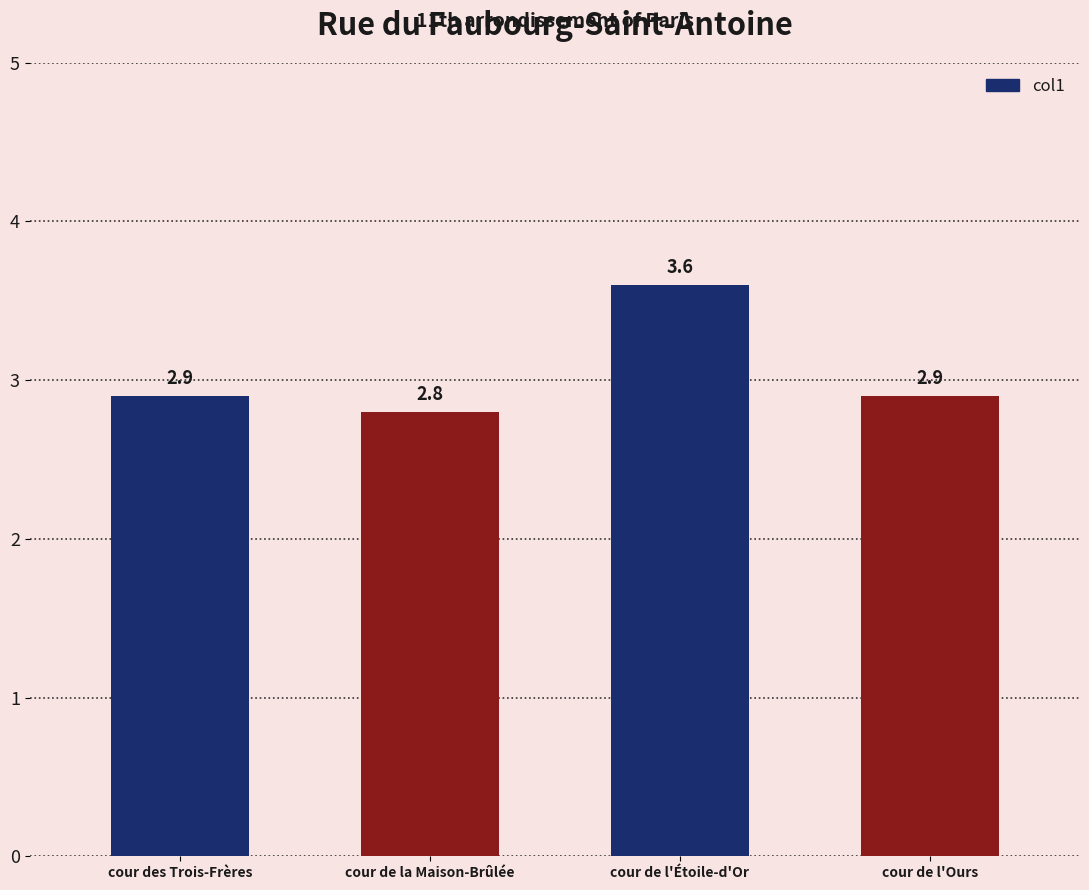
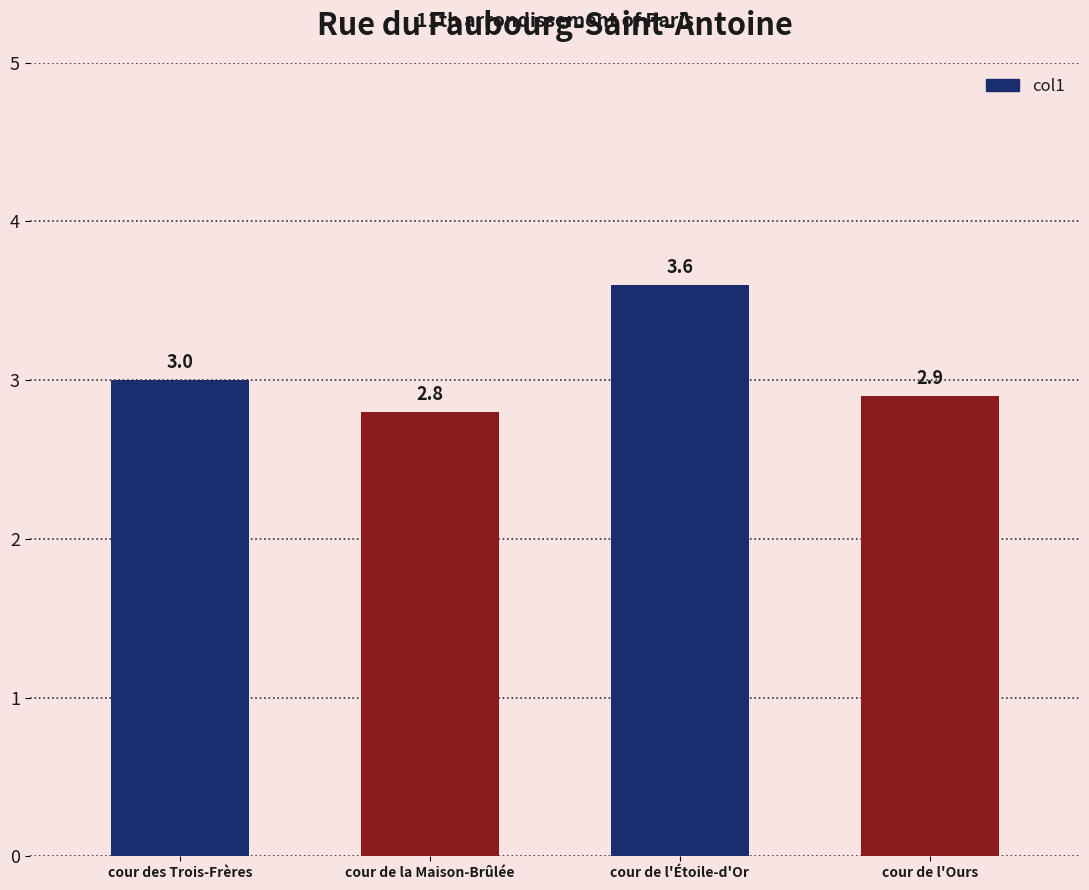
cour des Trois-Frères: 2.9 -> 3.0
